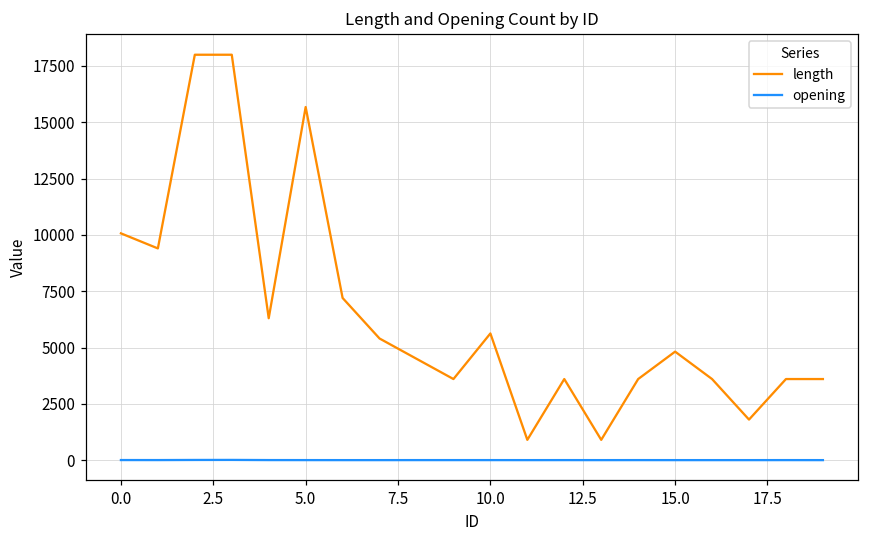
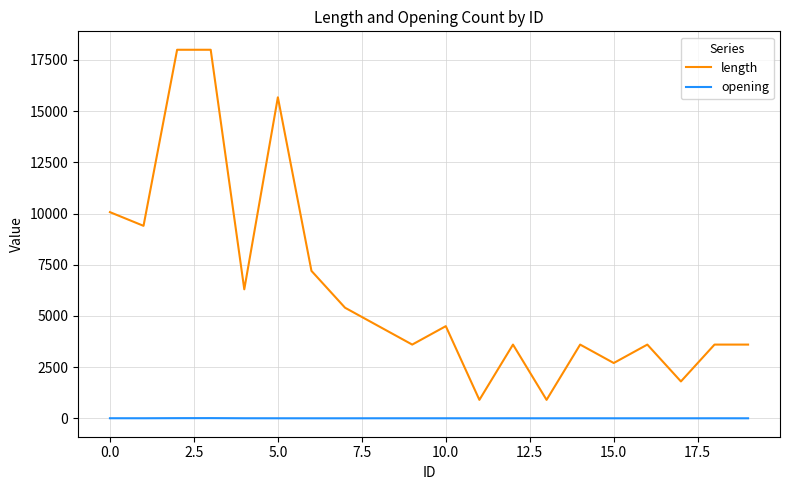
length, 10.0: 5600 -> 4500
length, 15.0: 4800 -> 2700
